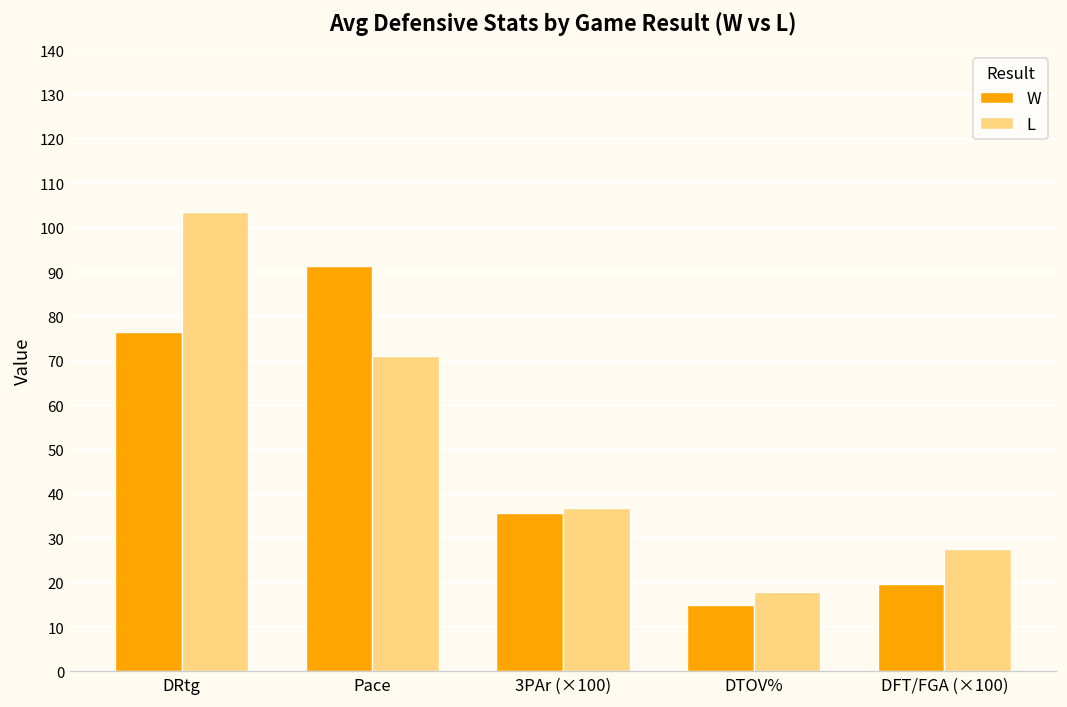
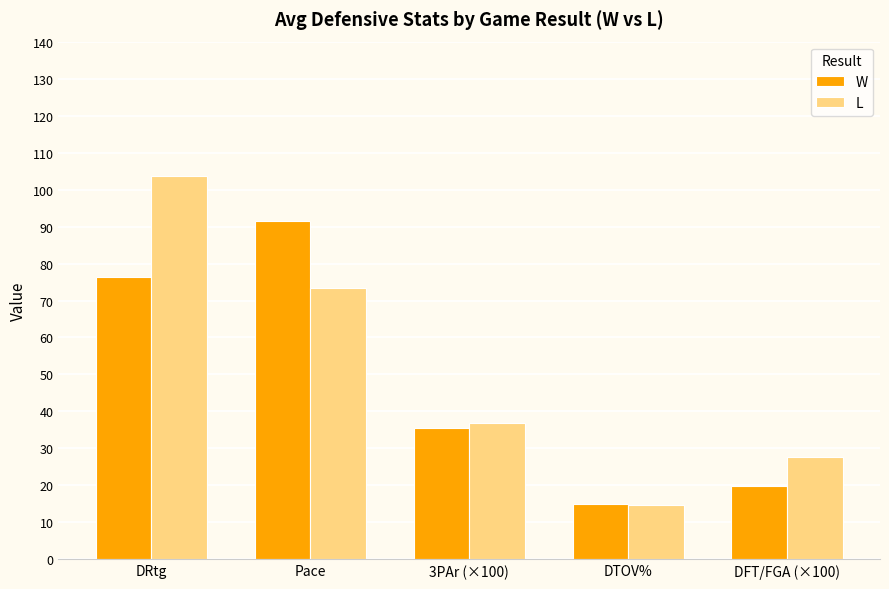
L, Pace: 71 -> 73
L, DTOV%: 18 -> 15
